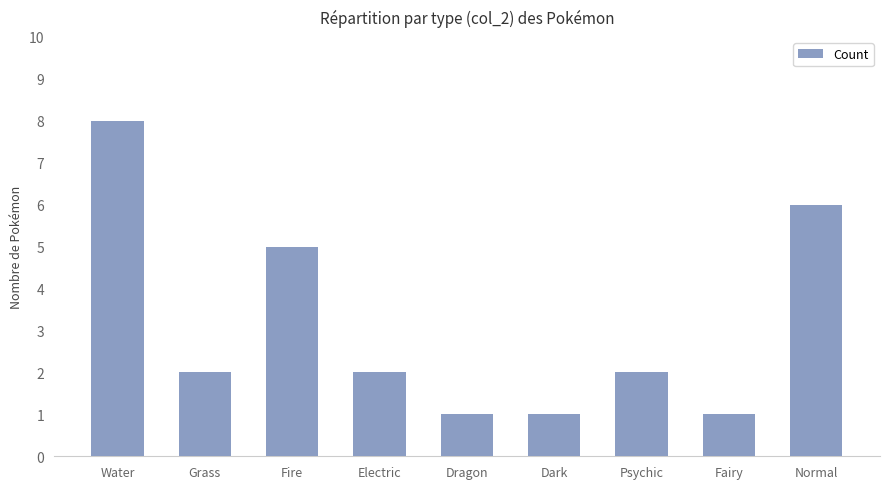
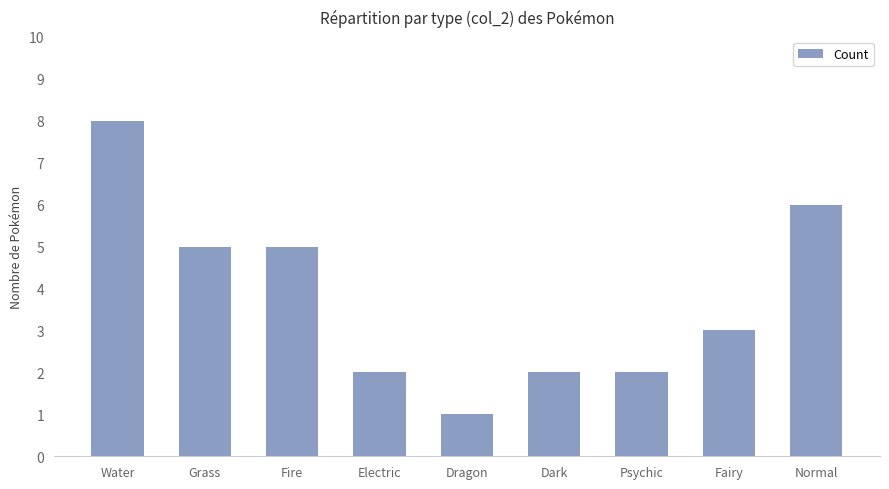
Grass: 2 -> 5
Dark: 1 -> 2
Fairy: 1 -> 3
